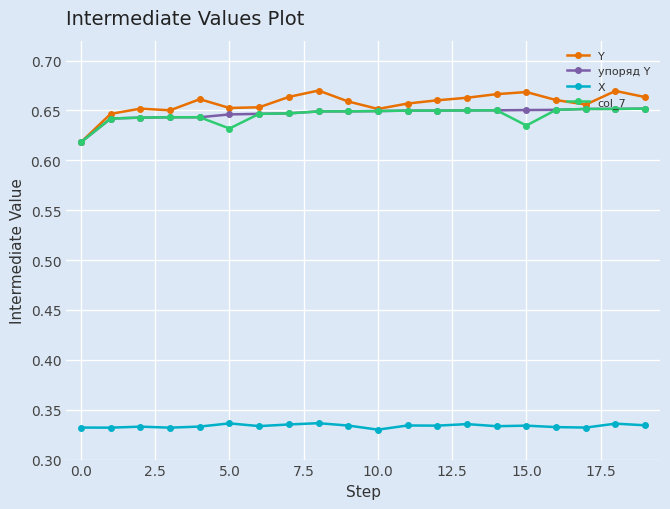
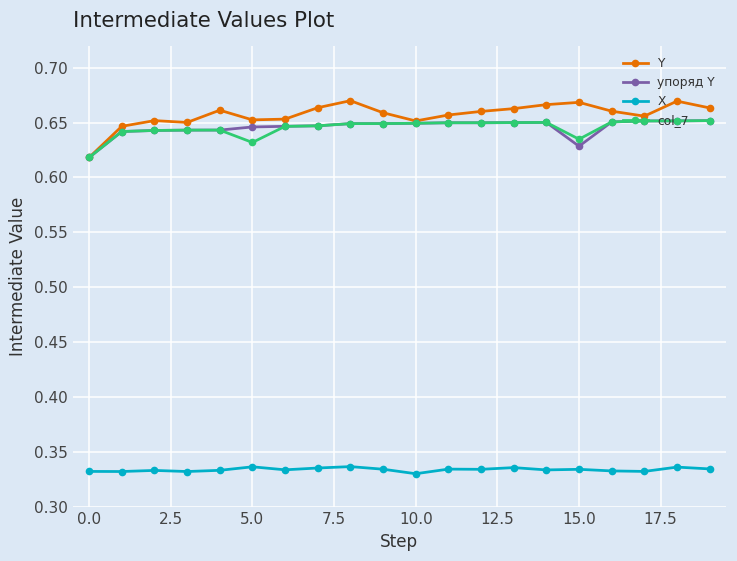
упоряд Y, 15.0: 0.65 -> 0.63
